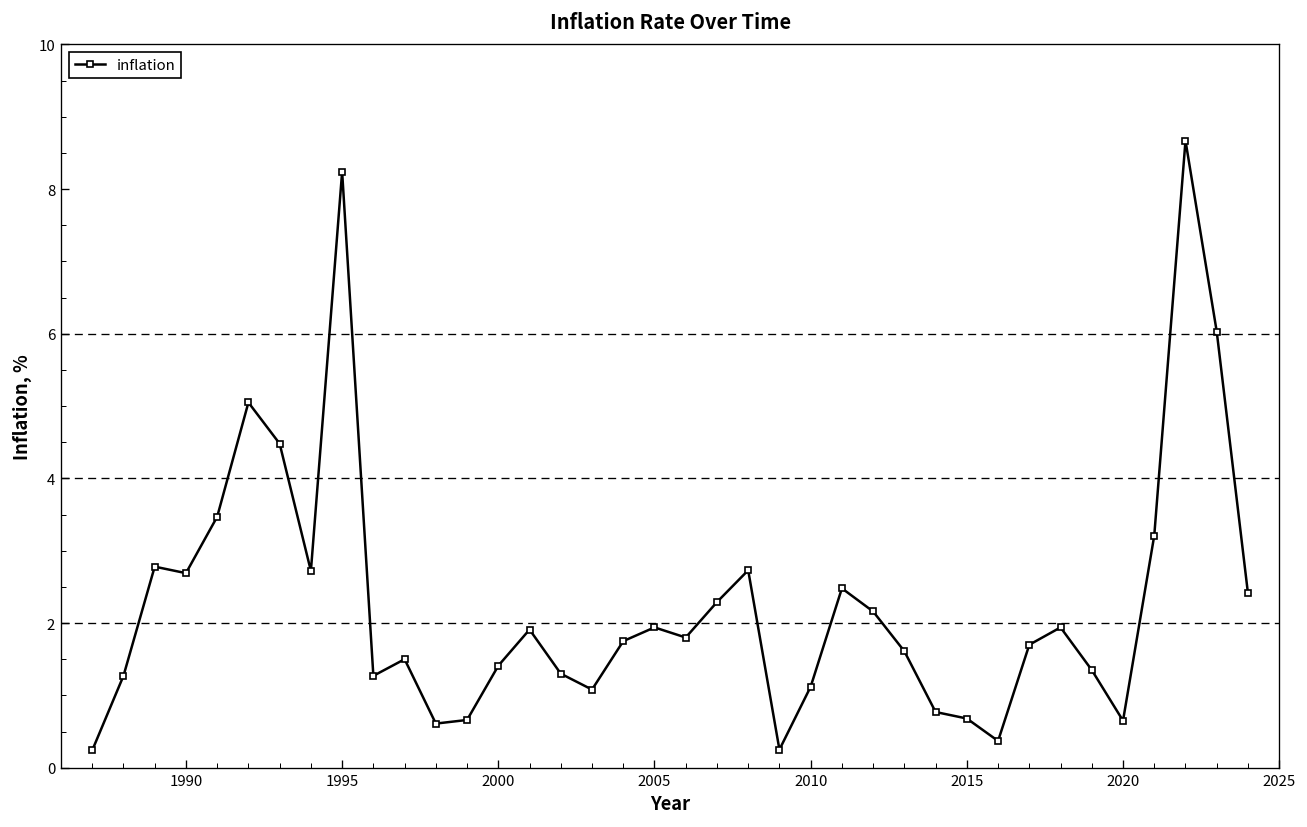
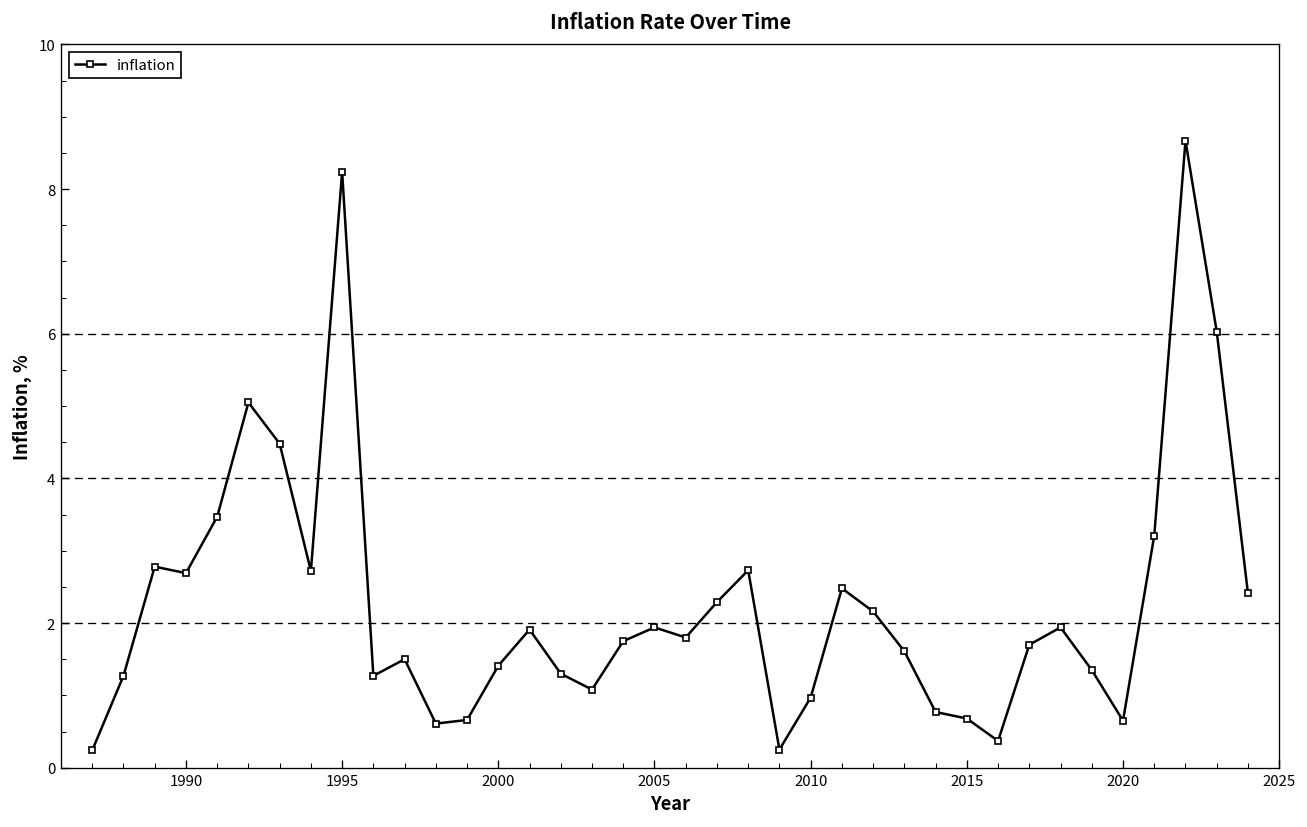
2010: 1.1 -> 1.0
